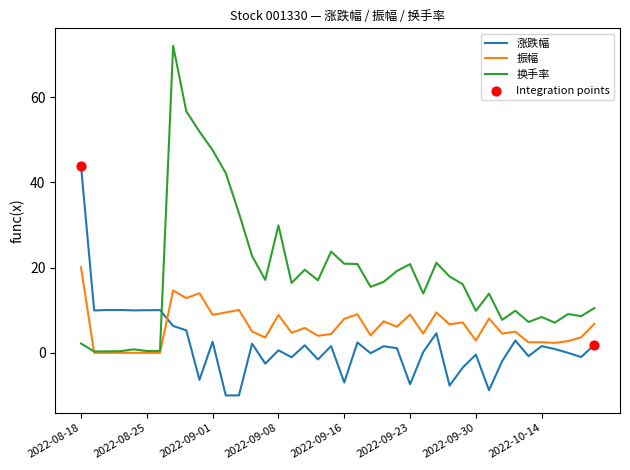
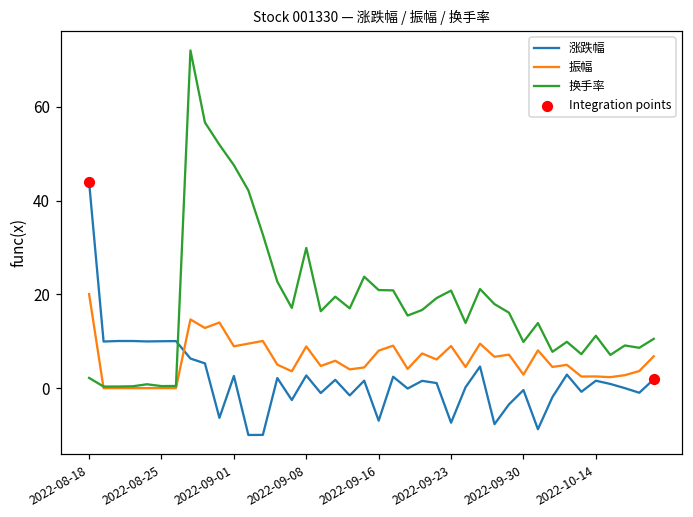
涨跌幅, 2022-09-08: 1 -> 3
换手率, 2022-10-14: 8 -> 11
